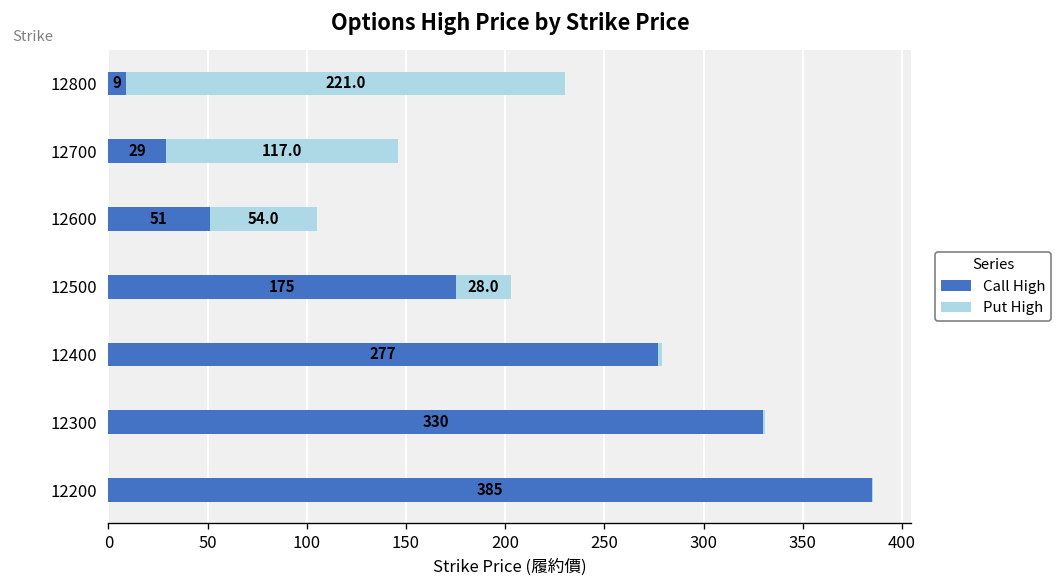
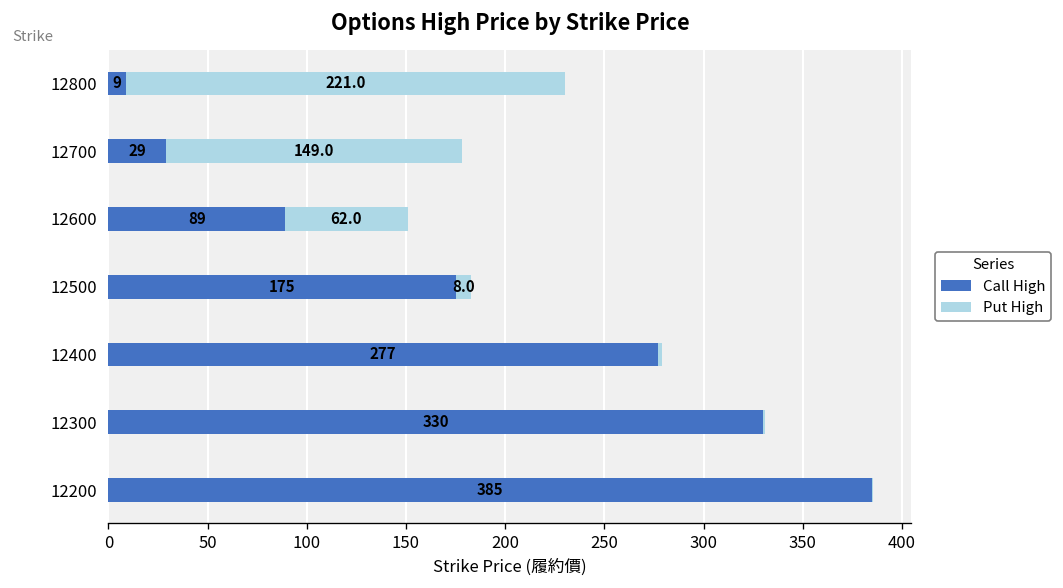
Put High, 12700: 117.0 -> 149.0
Call High, 12600: 51 -> 89
Put High, 12600: 54.0 -> 62.0
Put High, 12500: 28.0 -> 8.0
